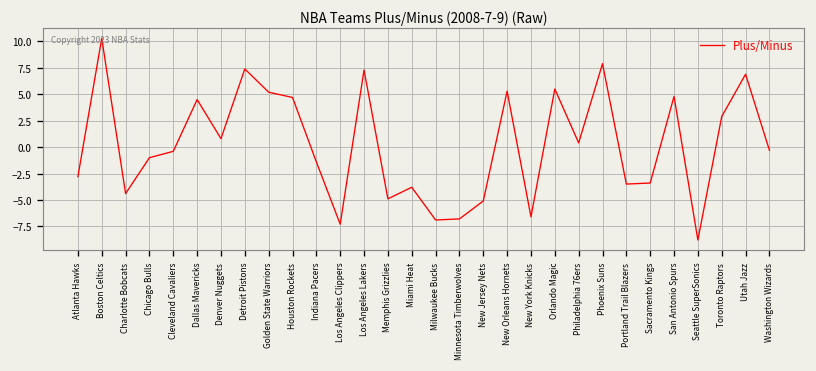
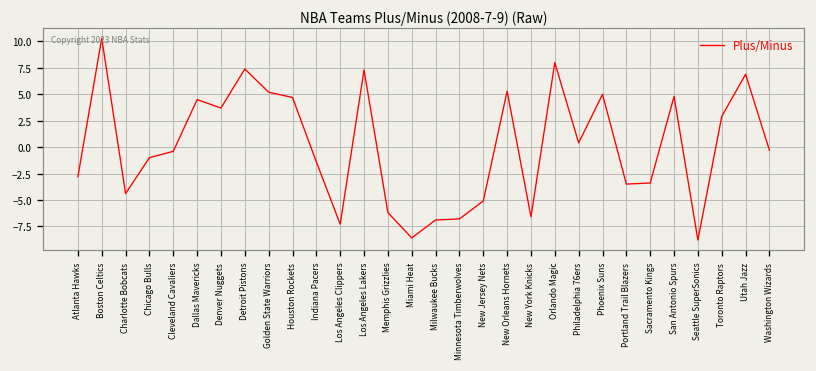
Denver Nuggets: 1 -> 4
Memphis Grizzlies: -5 -> -6
Miami Heat: -4 -> -9
Orlando Magic: 6 -> 8
Phoenix Suns: 8 -> 5
